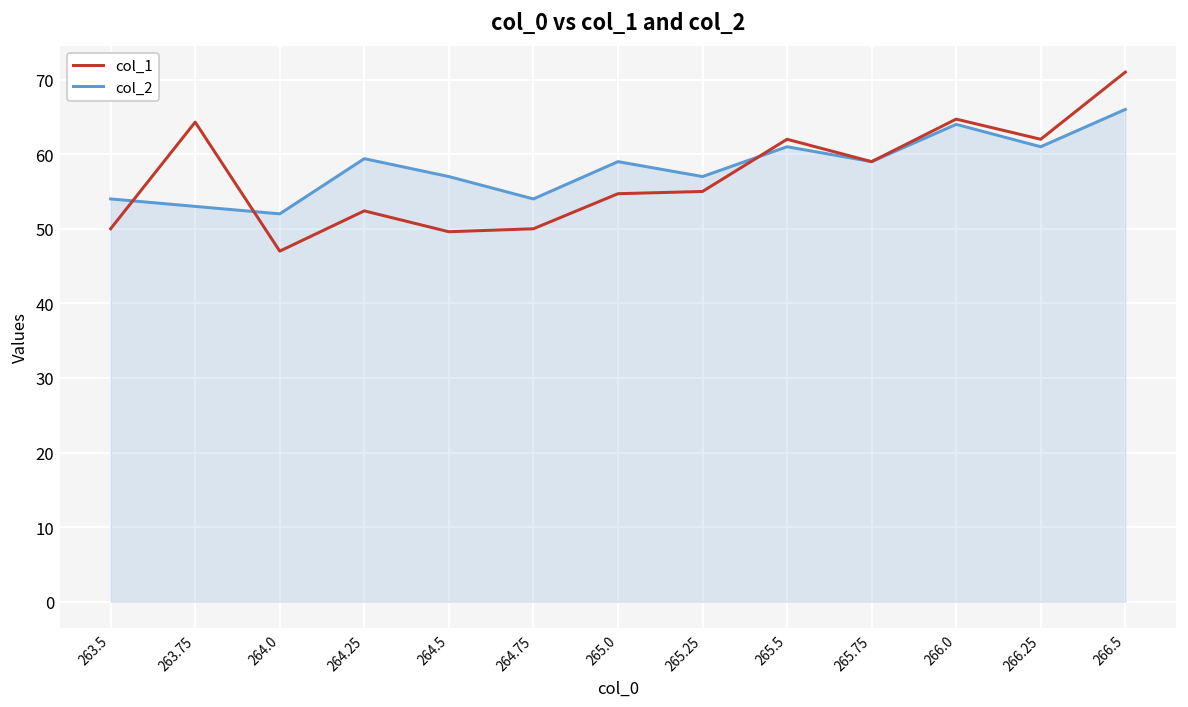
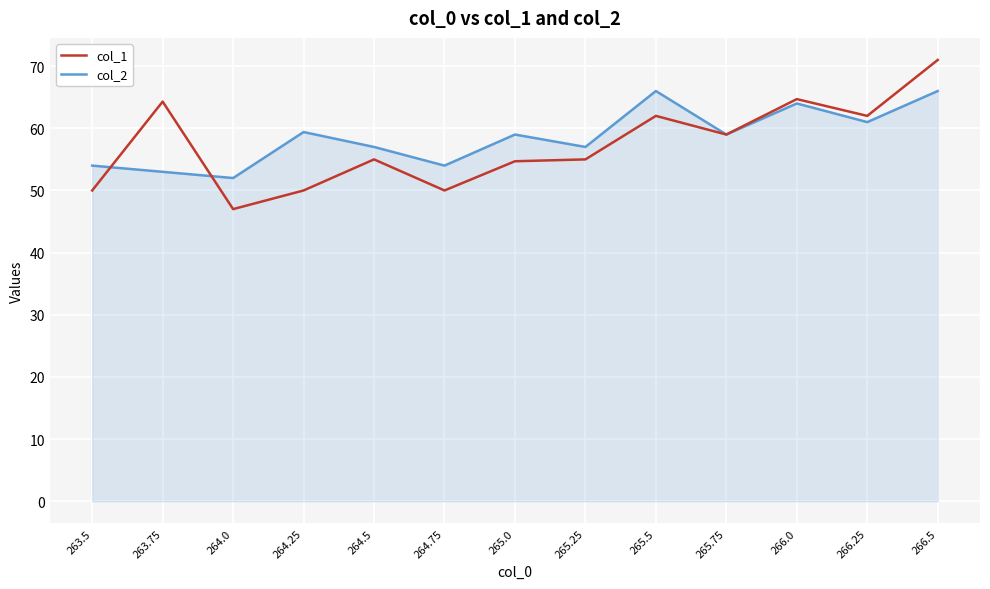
col_1, 264.25: 52 -> 50
col_1, 264.5: 50 -> 55
col_2, 265.5: 61 -> 66
